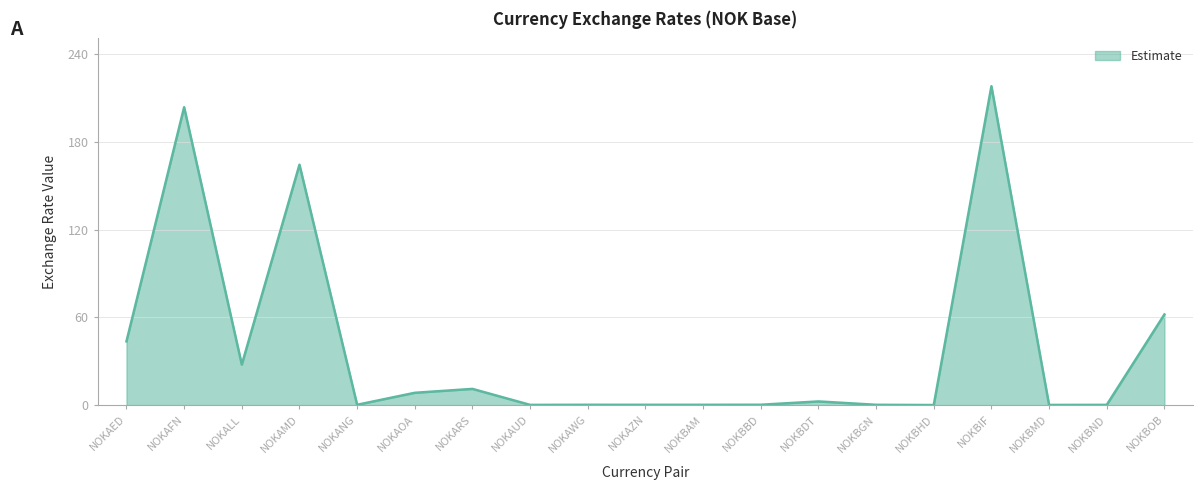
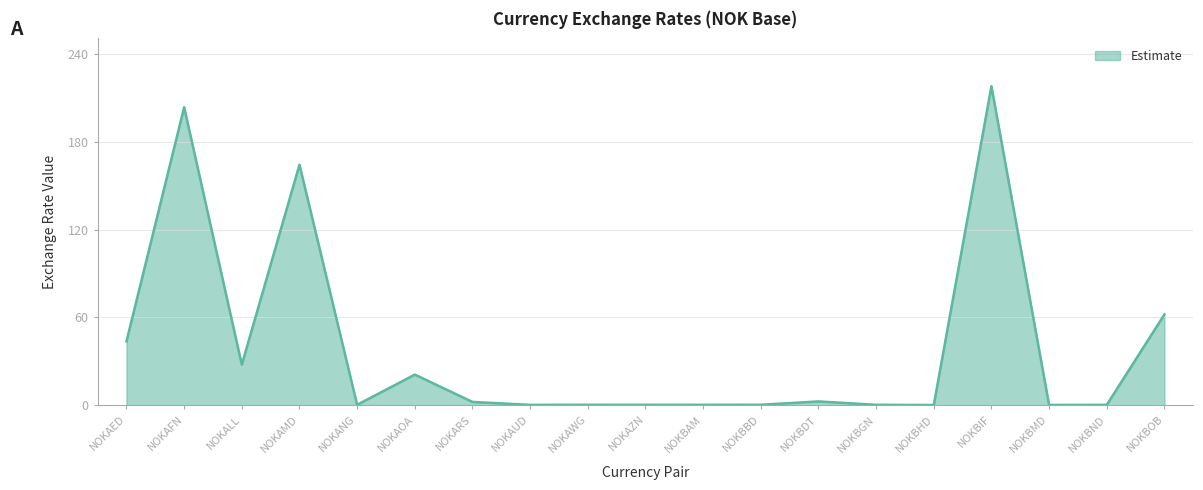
NOKAOA: 8 -> 21
NOKARS: 11 -> 2
